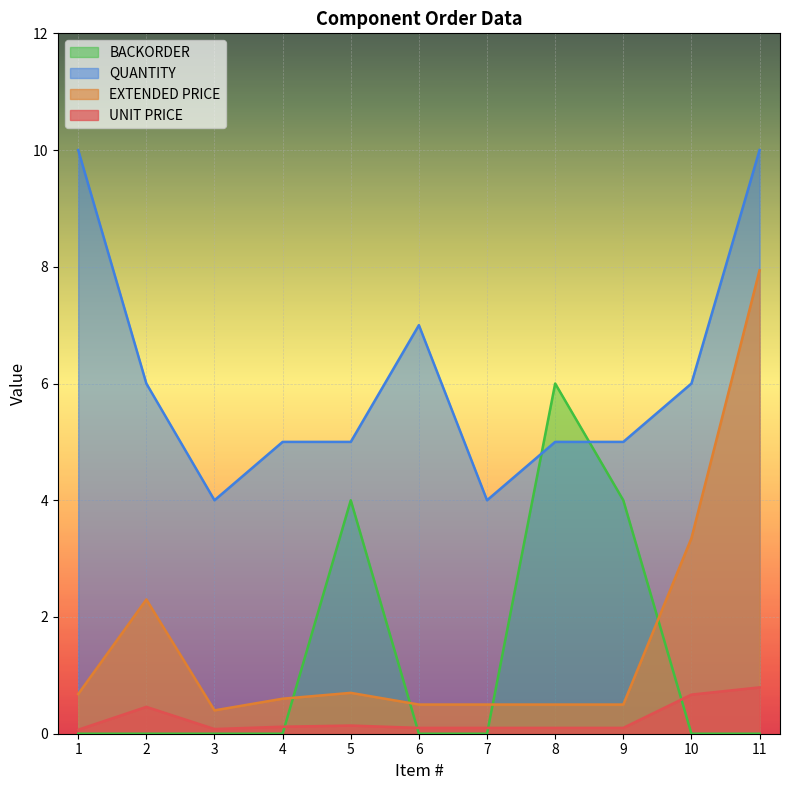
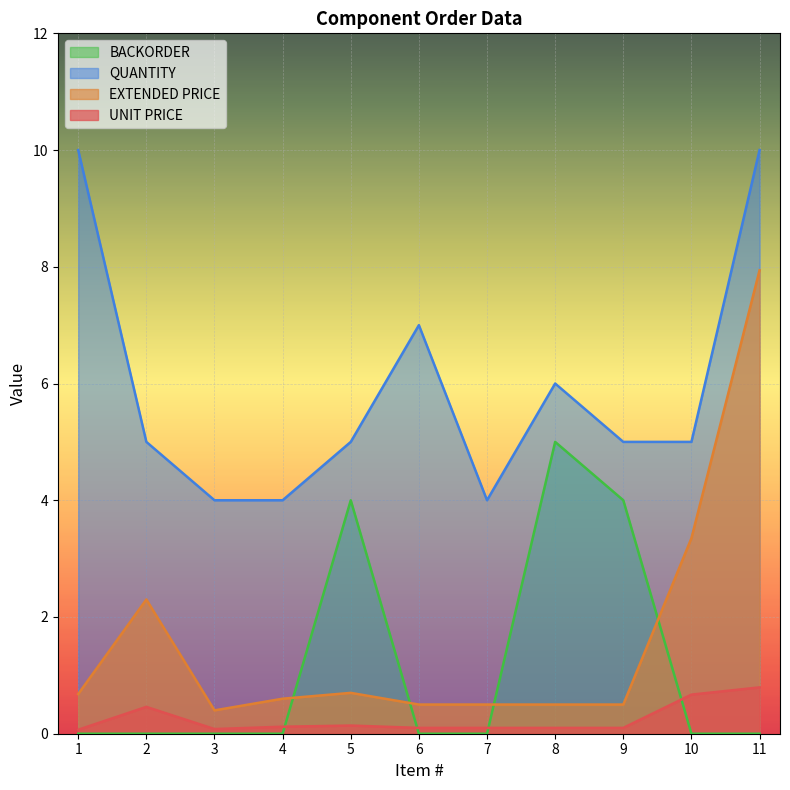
QUANTITY, 2: 6 -> 5
QUANTITY, 4: 5 -> 4
BACKORDER, 8: 6 -> 5
QUANTITY, 8: 5 -> 6
QUANTITY, 10: 6 -> 5
